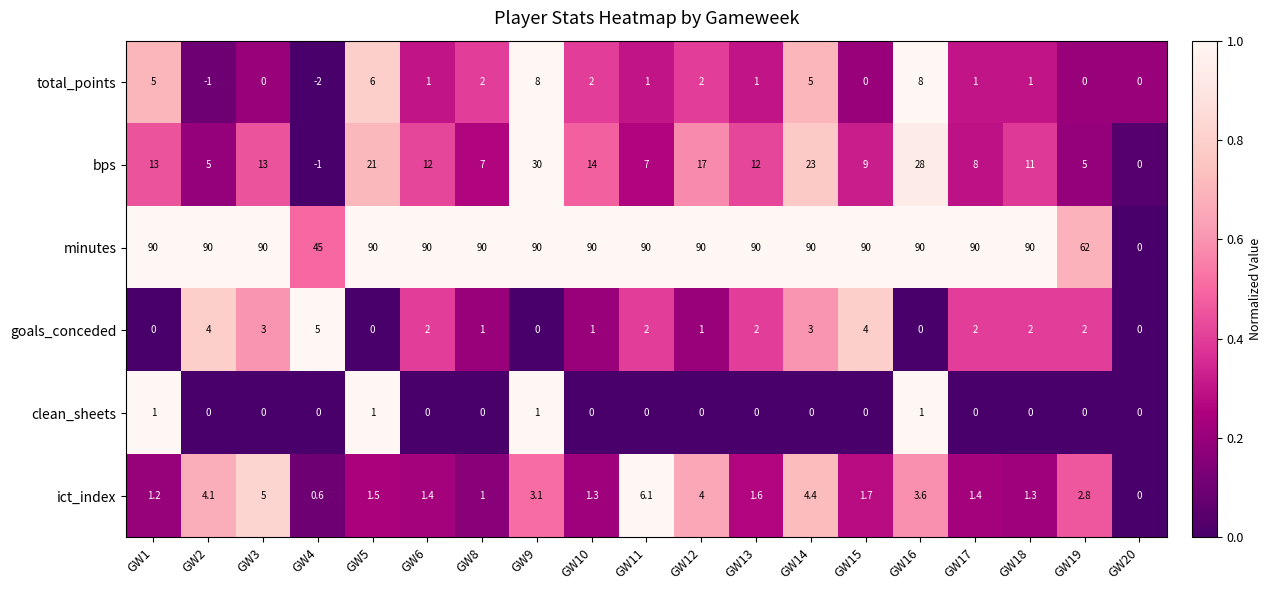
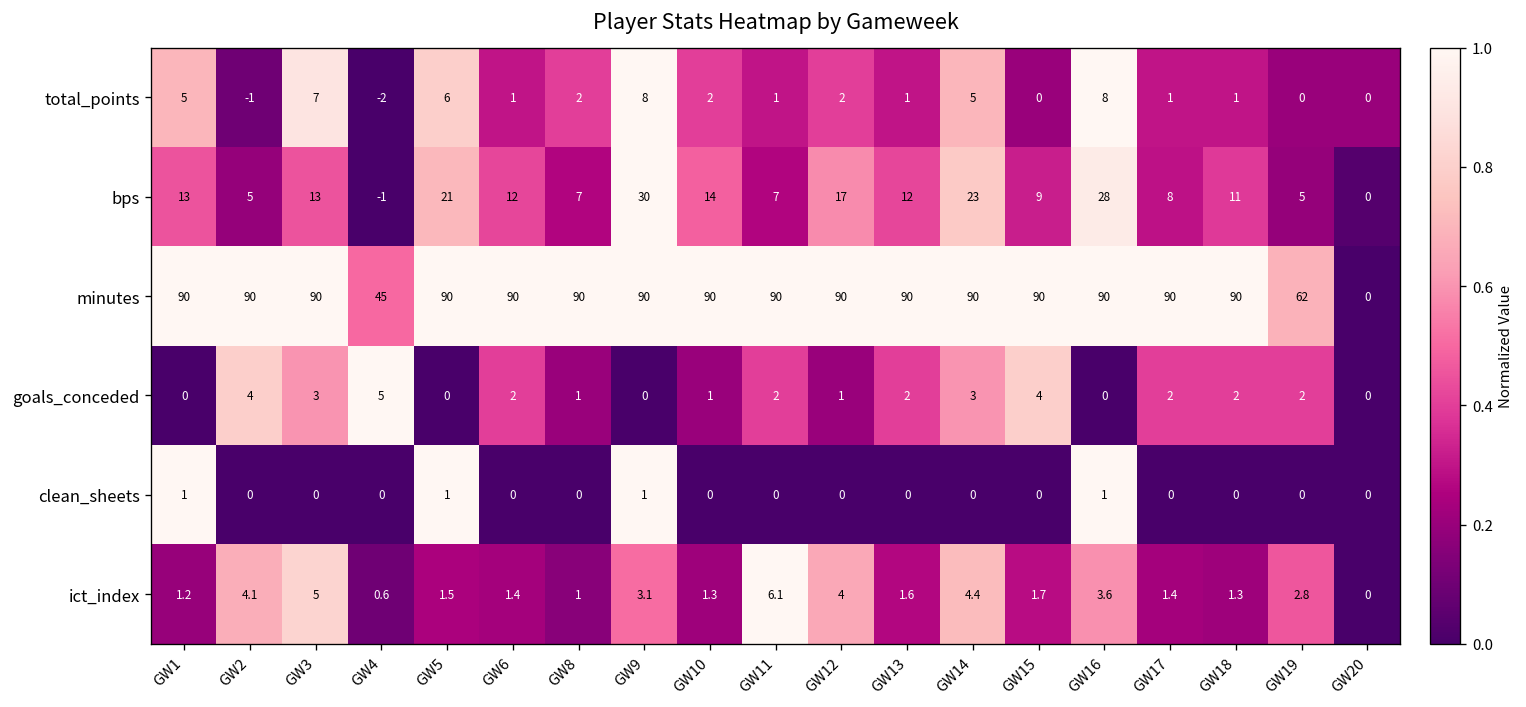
total_points, GW3: 0 -> 7
